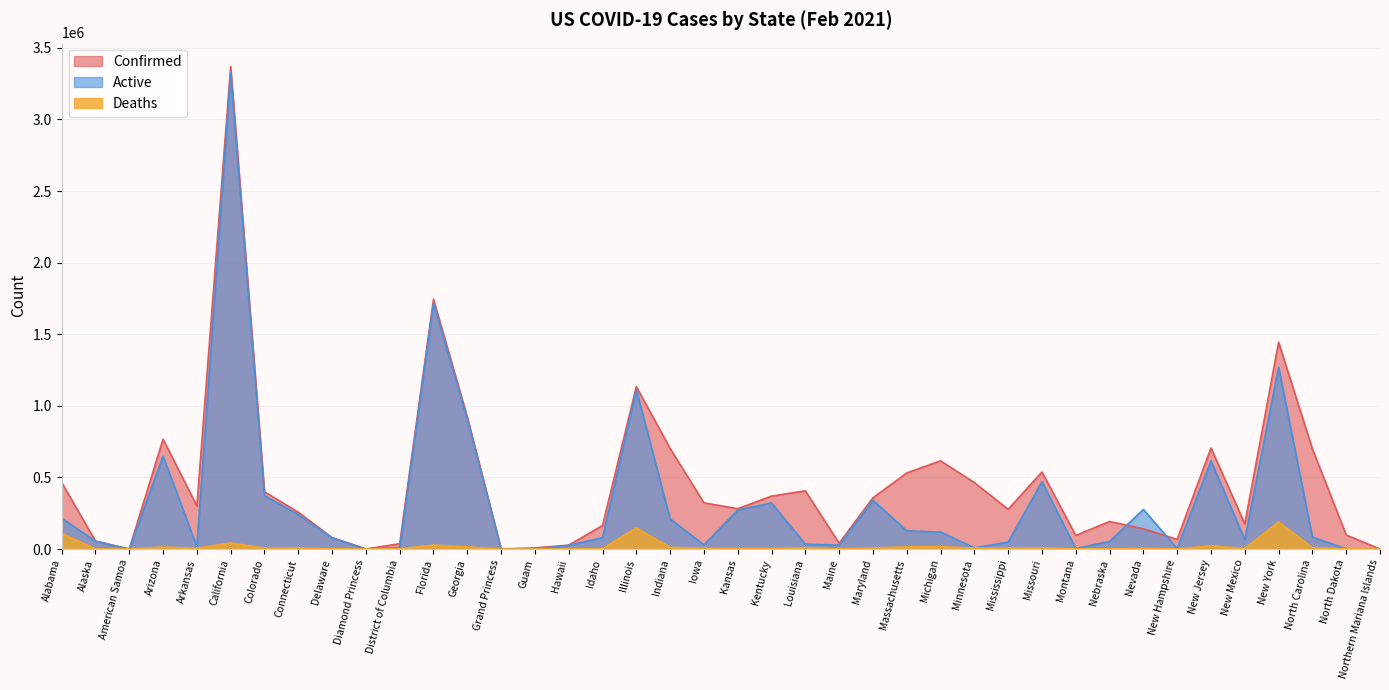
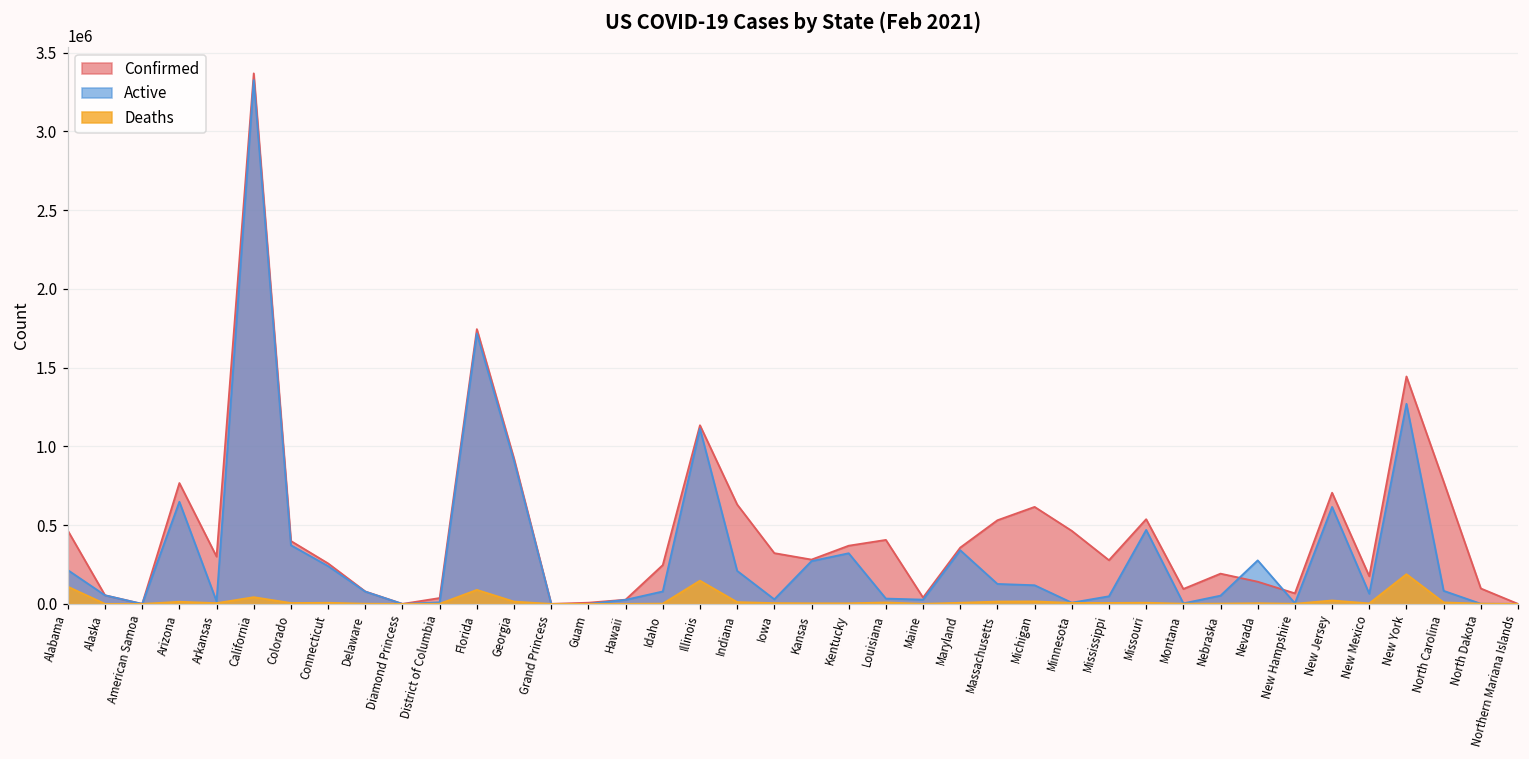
Deaths, Florida: 30000 -> 90000
Confirmed, Idaho: 160000 -> 250000
Confirmed, Indiana: 700000 -> 630000
Confirmed, North Carolina: 700000 -> 780000
